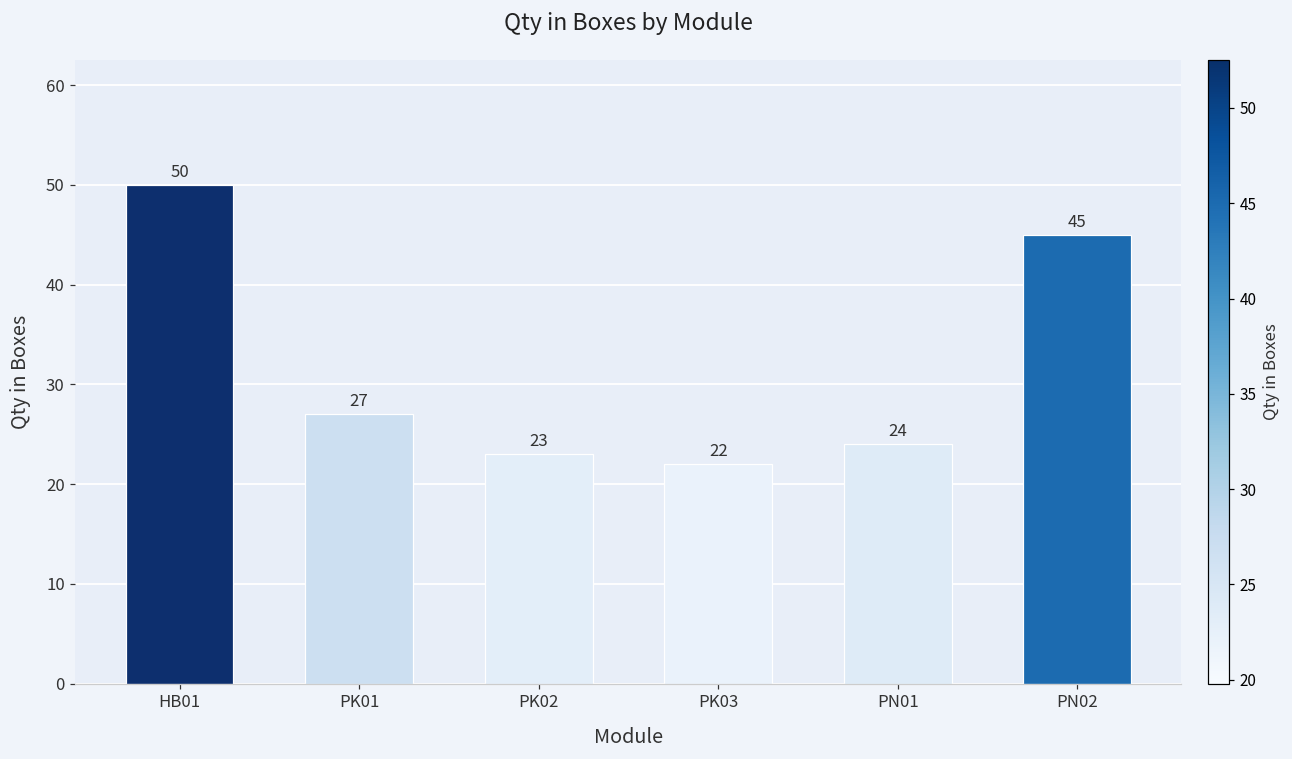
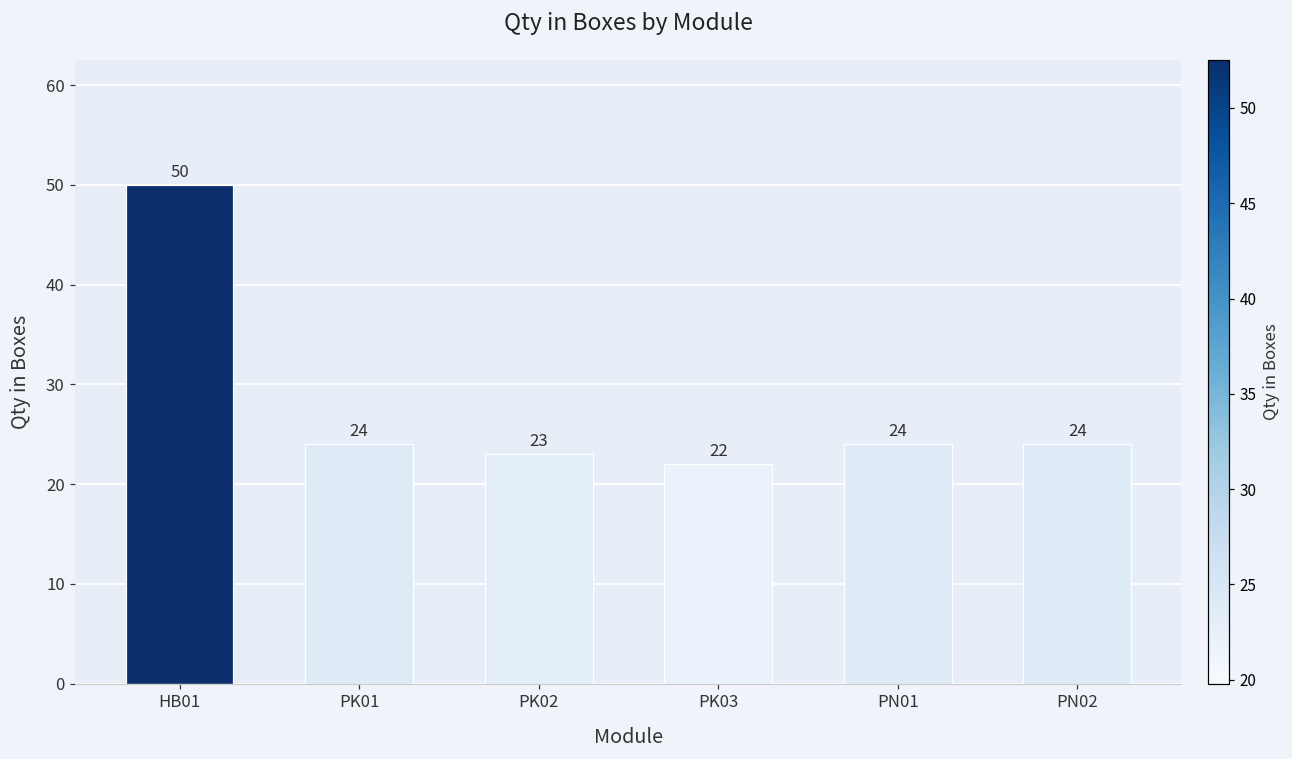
PK01: 27 -> 24
PN02: 45 -> 24
